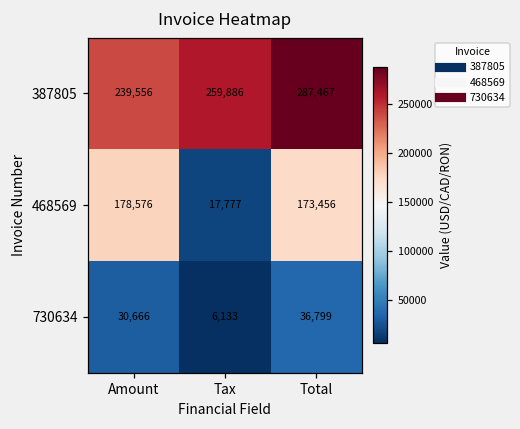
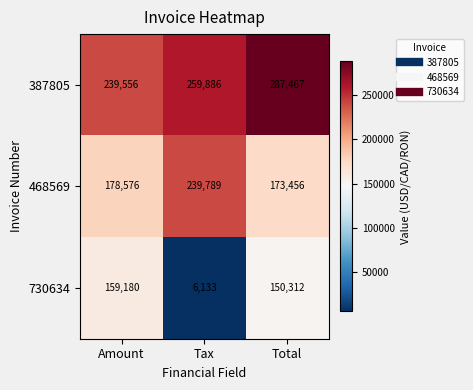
468569, Tax: 17,777 -> 239,789
730634, Amount: 30,666 -> 159,180
730634, Total: 36,799 -> 150,312
